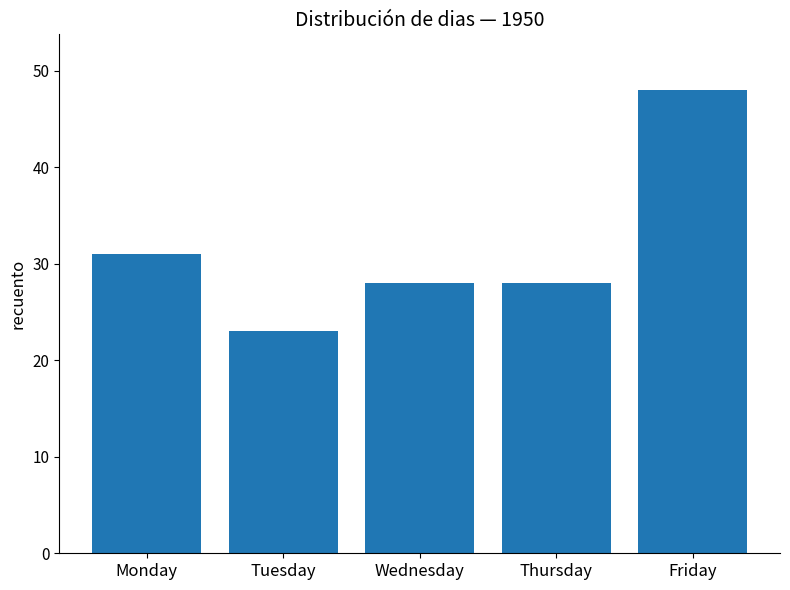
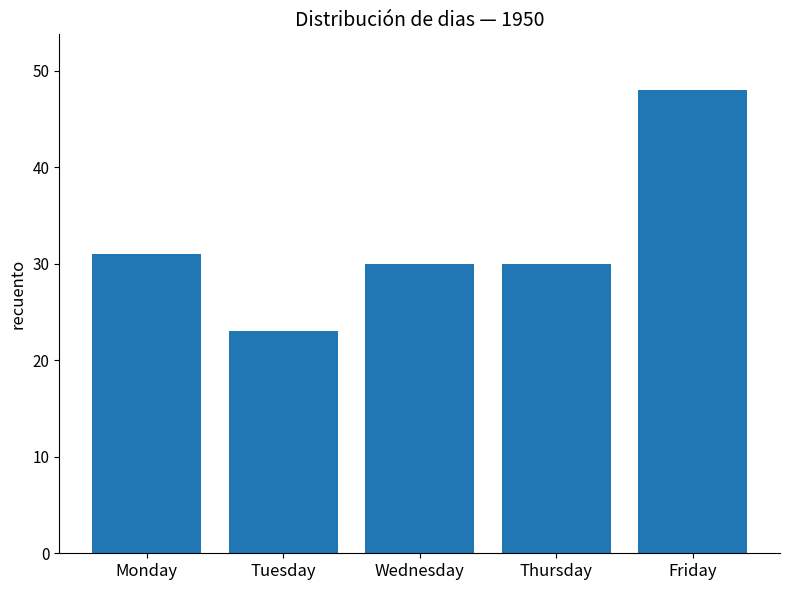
Wednesday: 28 -> 30
Thursday: 28 -> 30
